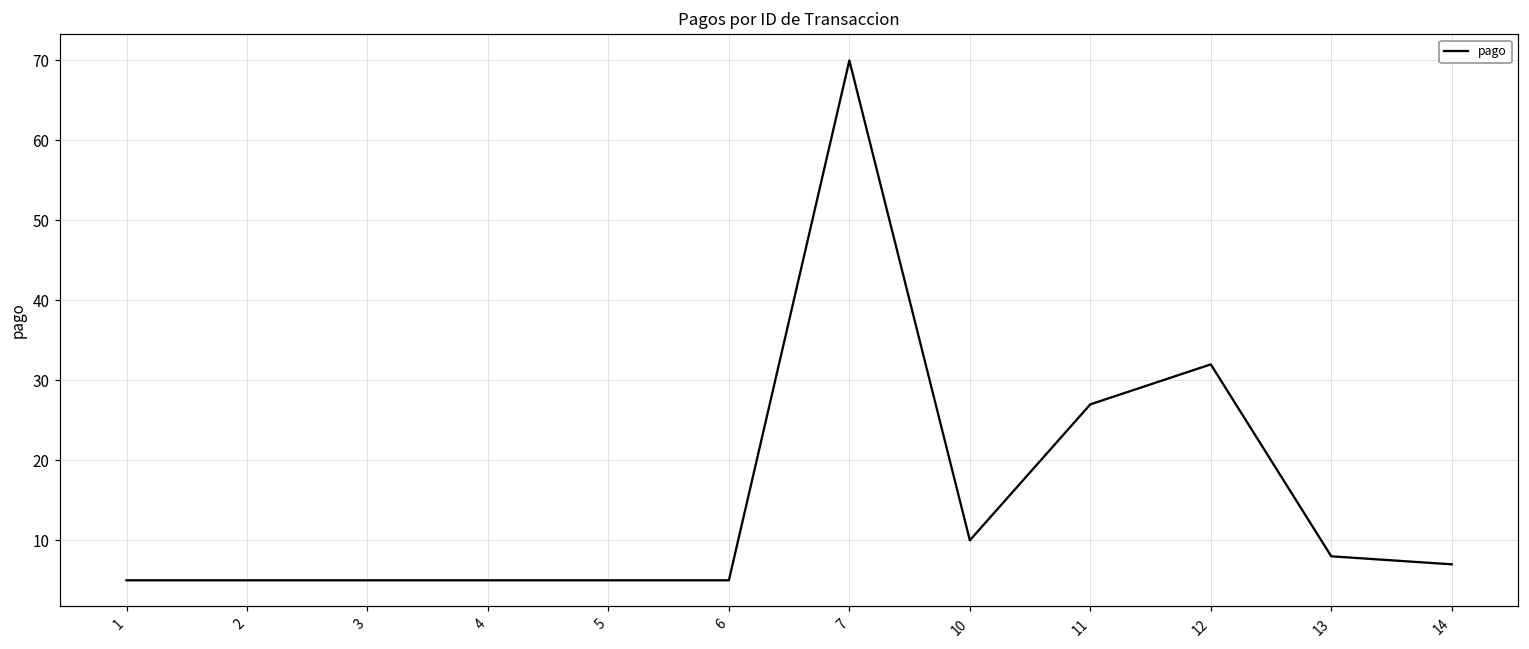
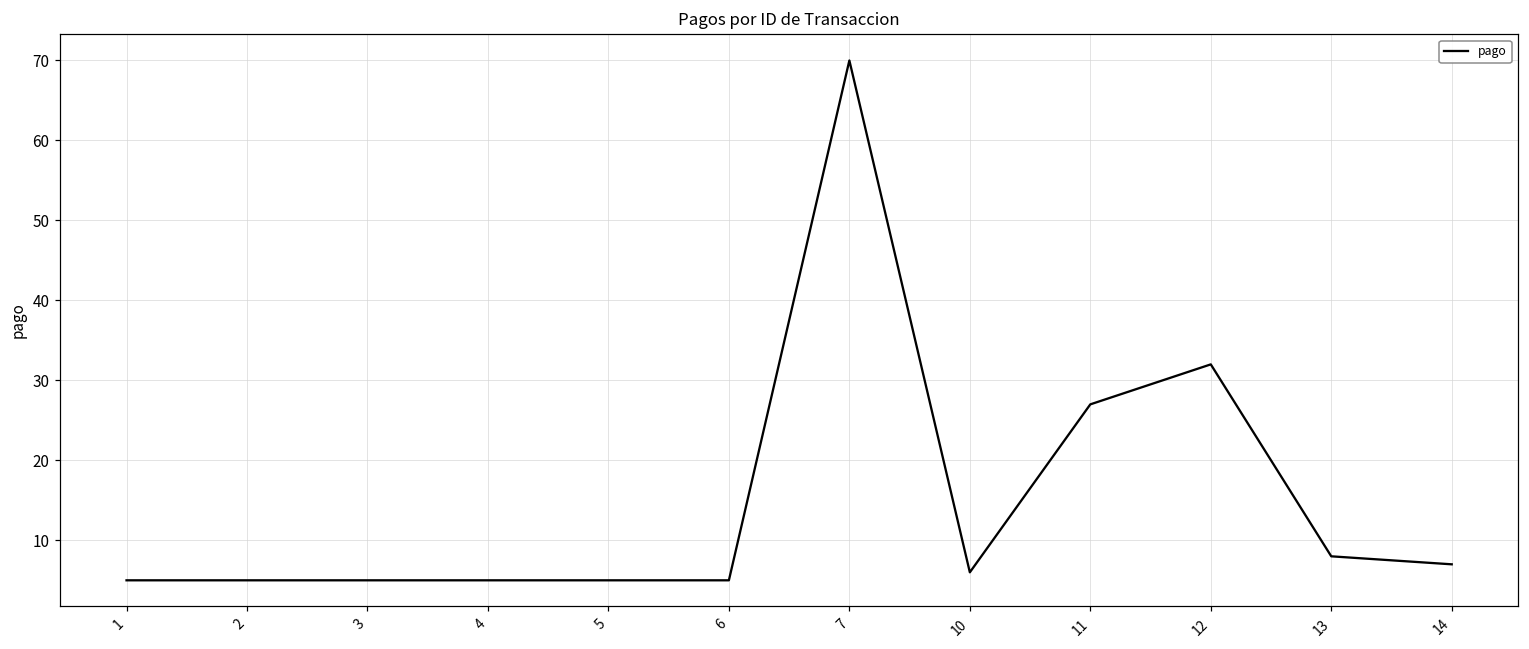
10: 10 -> 6
